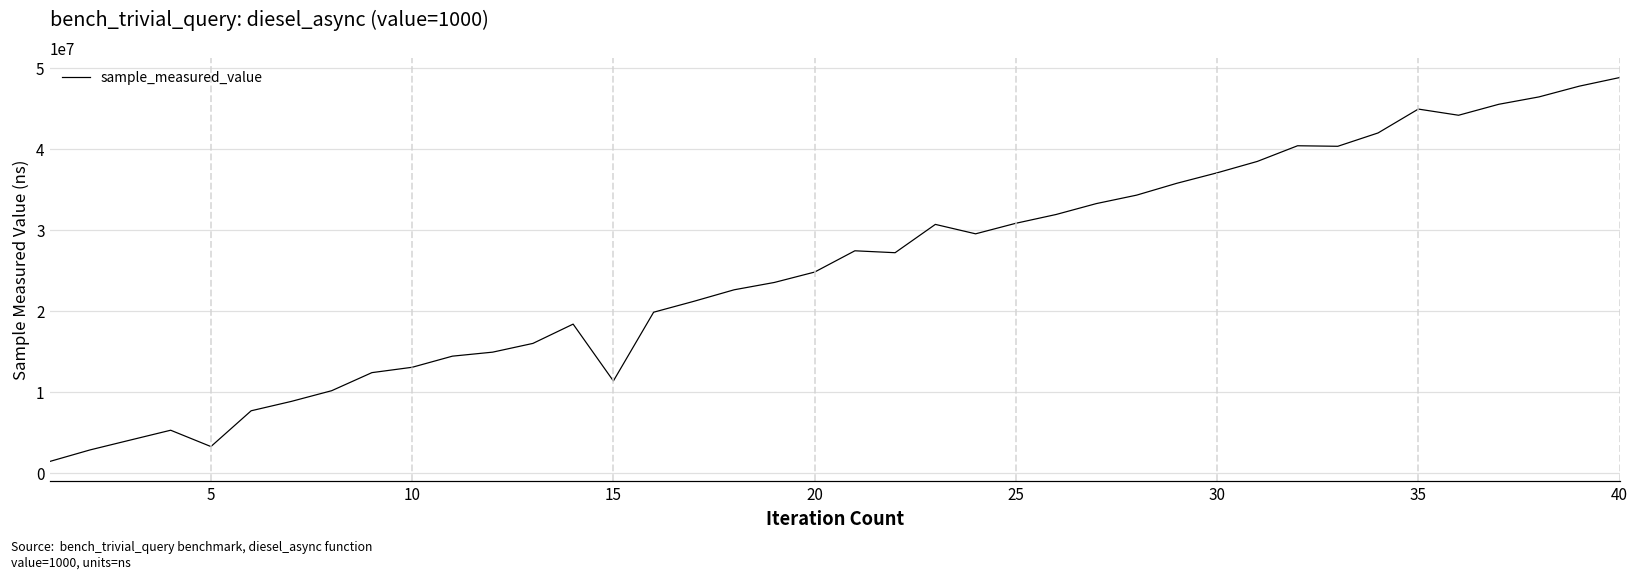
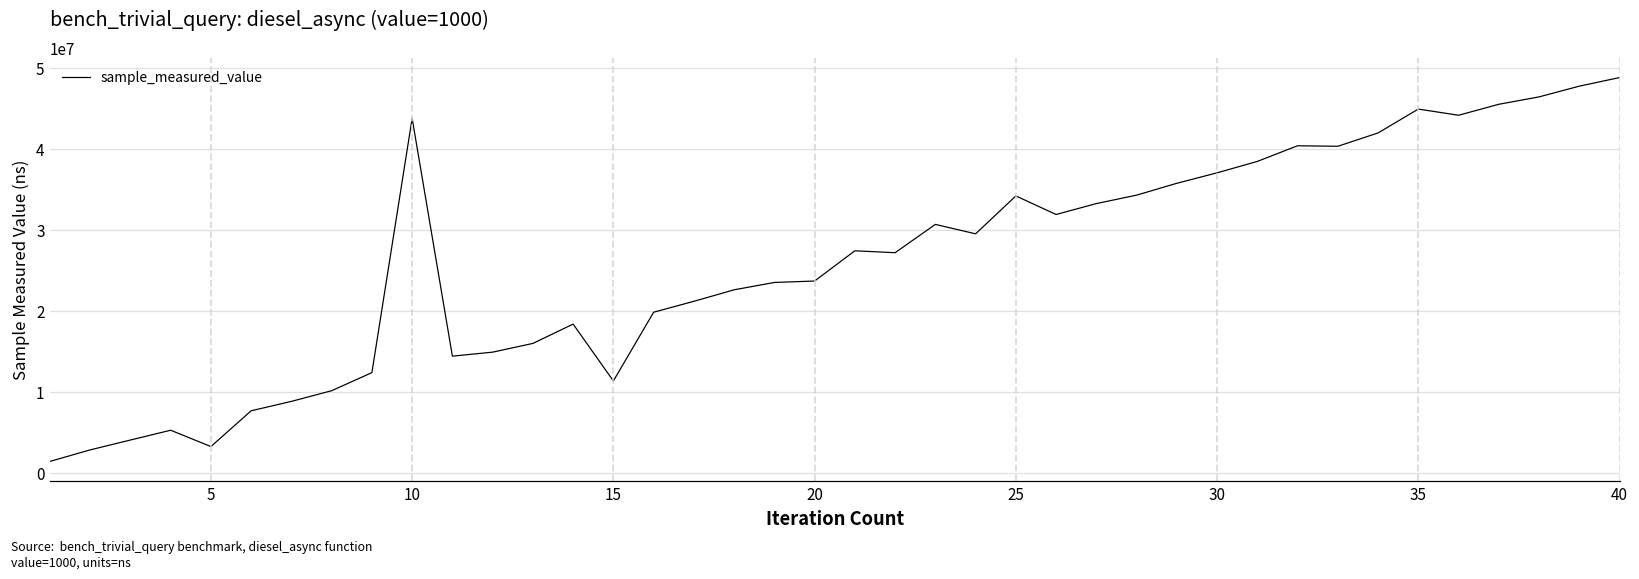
10: 13000000 -> 44000000
20: 25000000 -> 24000000
25: 31000000 -> 34000000
